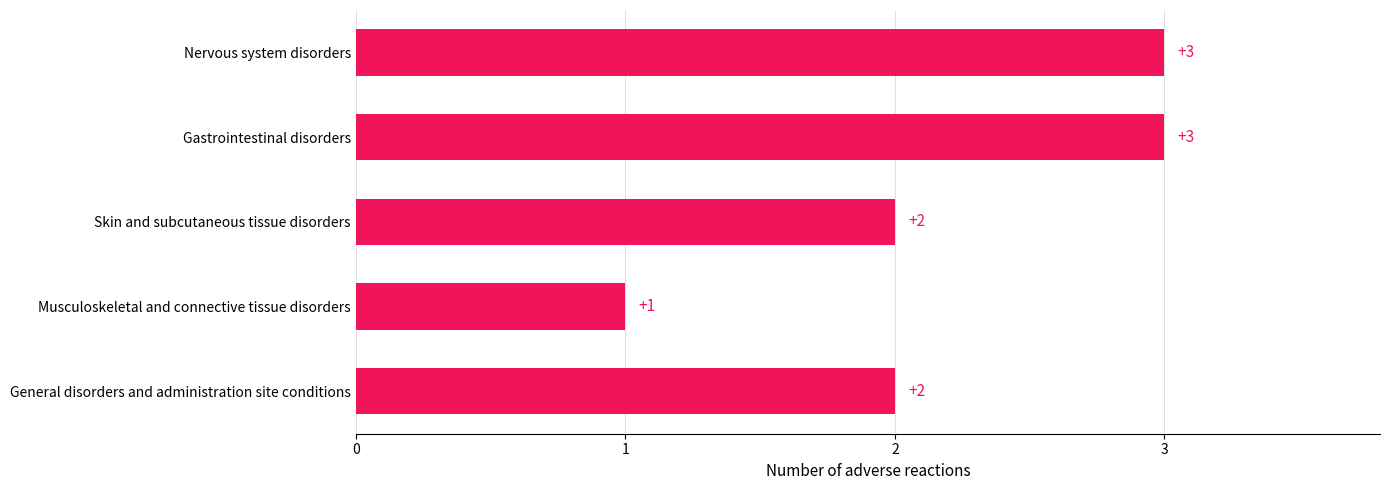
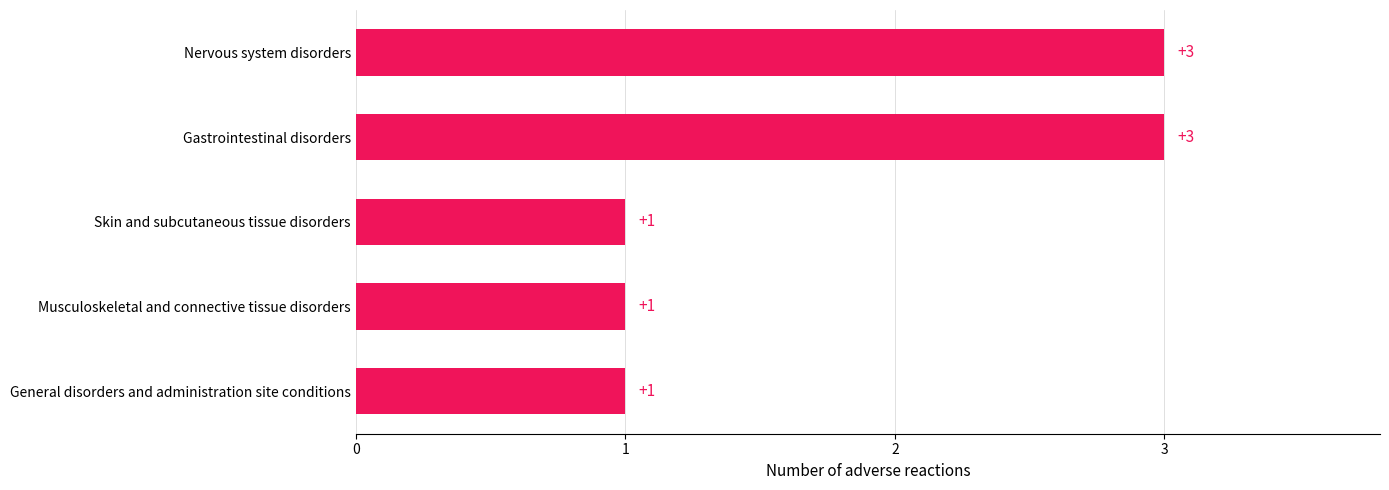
Skin and subcutaneous tissue disorders: +2 -> +1
General disorders and administration site conditions: +2 -> +1
